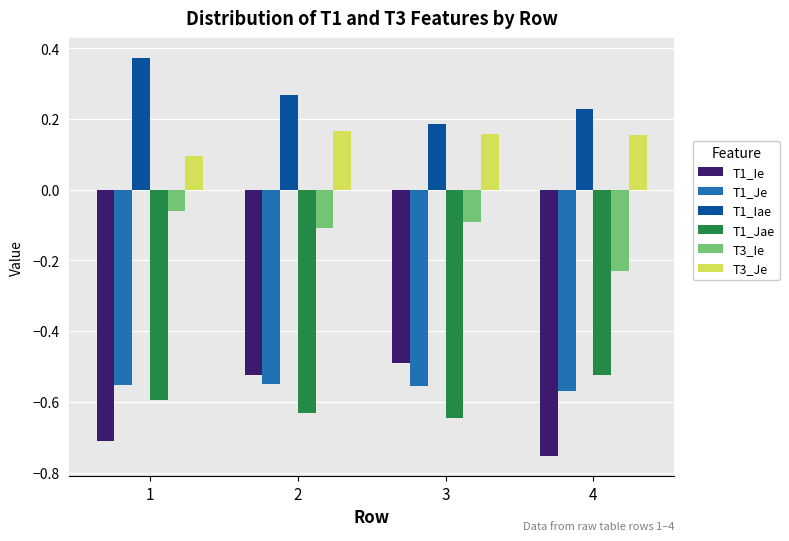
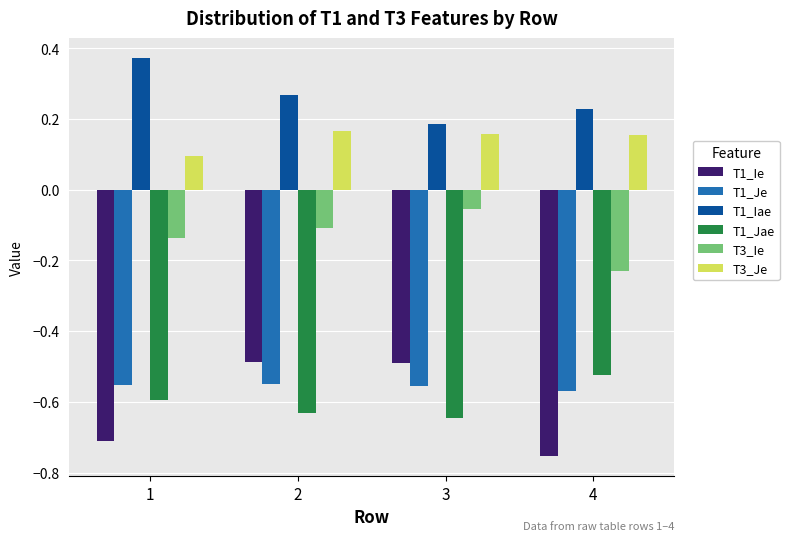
T3_Ie, 1: -0.06 -> -0.14
T1_Ie, 2: -0.52 -> -0.49
T3_Ie, 3: -0.09 -> -0.06
